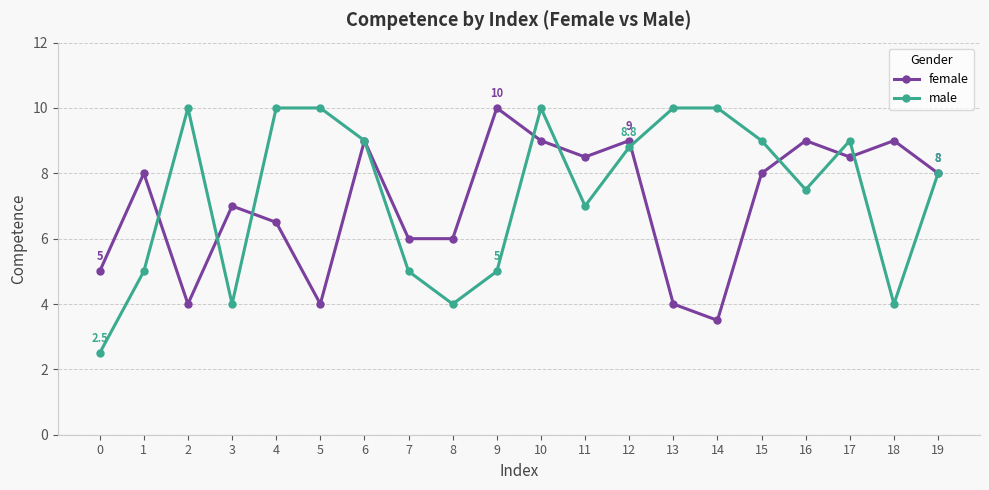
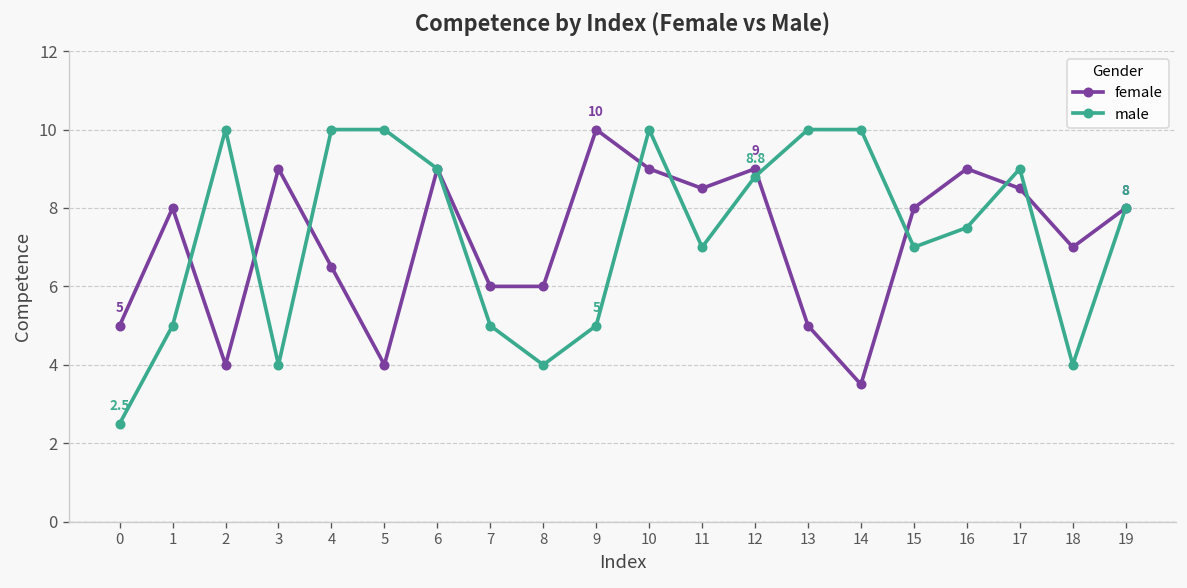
female, 3: 7 -> 9
female, 13: 4 -> 5
male, 15: 9 -> 7
female, 18: 9 -> 7
